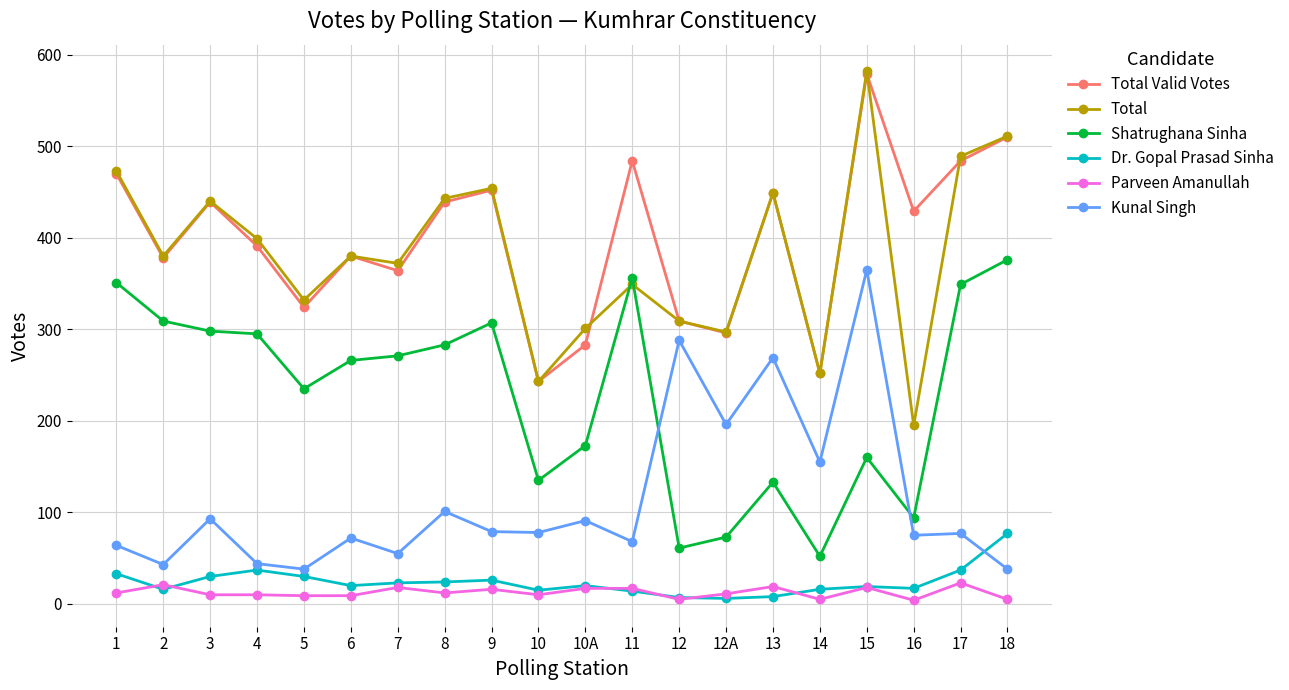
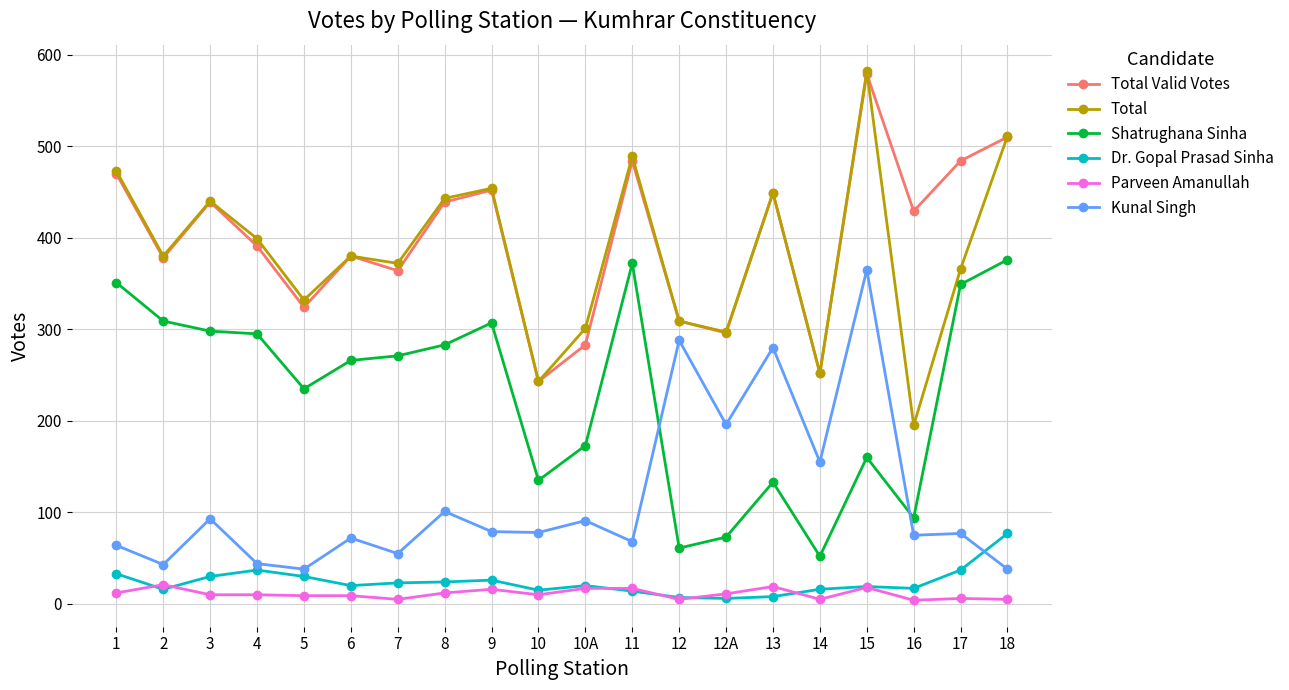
Parveen Amanullah, 7: 20 -> 10
Total, 11: 350 -> 490
Shatrughana Sinha, 11: 360 -> 370
Kunal Singh, 13: 270 -> 280
Total, 17: 490 -> 370
Parveen Amanullah, 17: 20 -> 10
